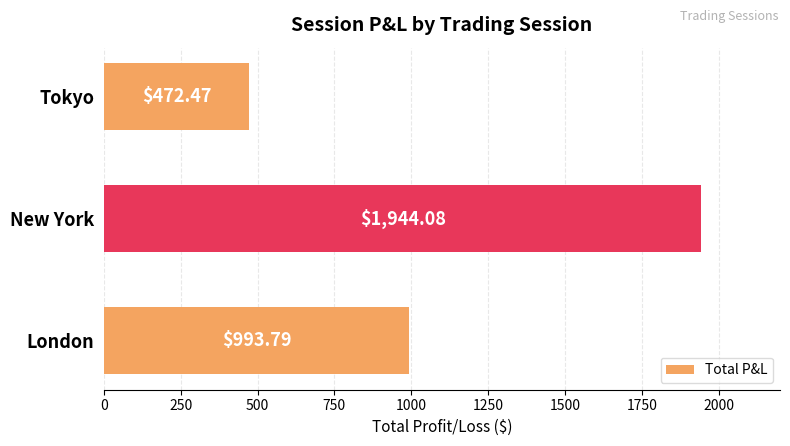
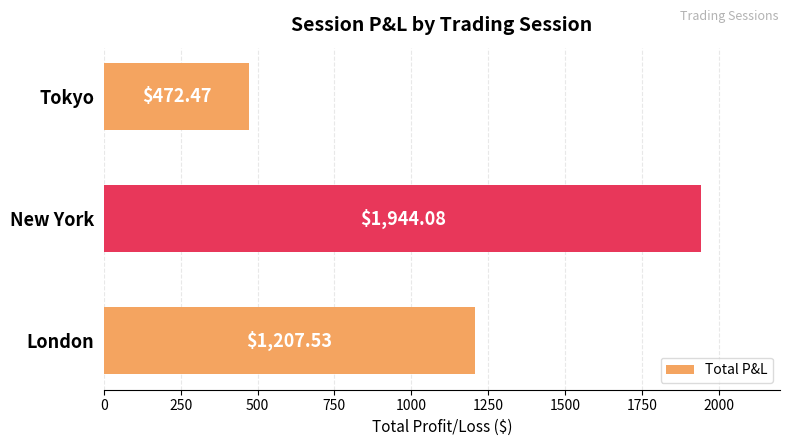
London: $993.79 -> $1,207.53
